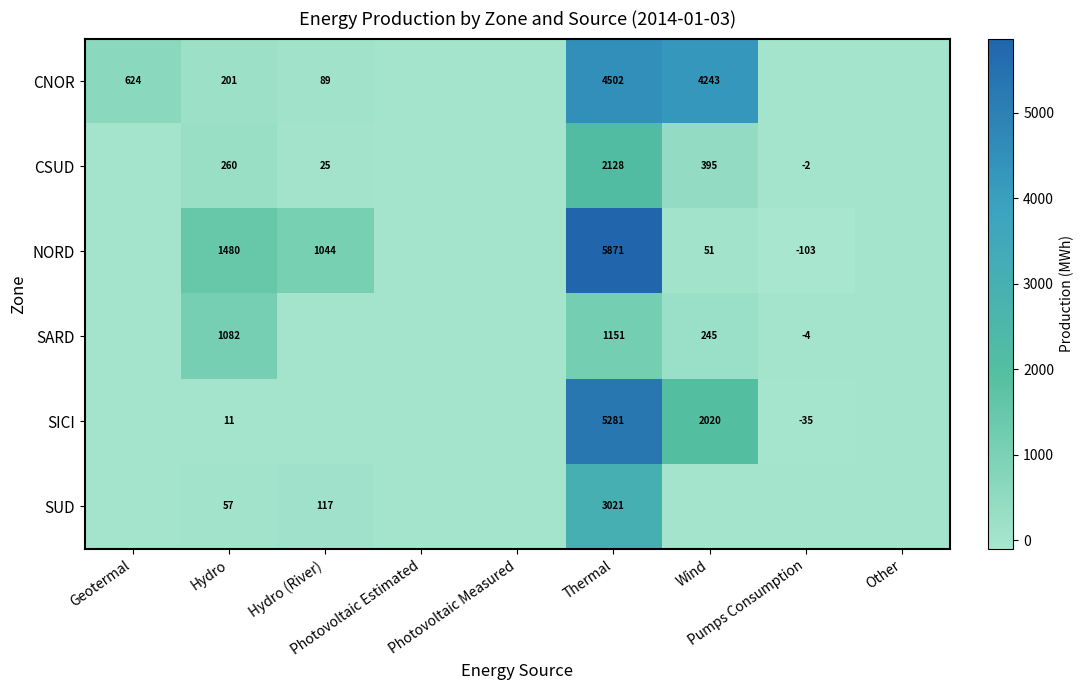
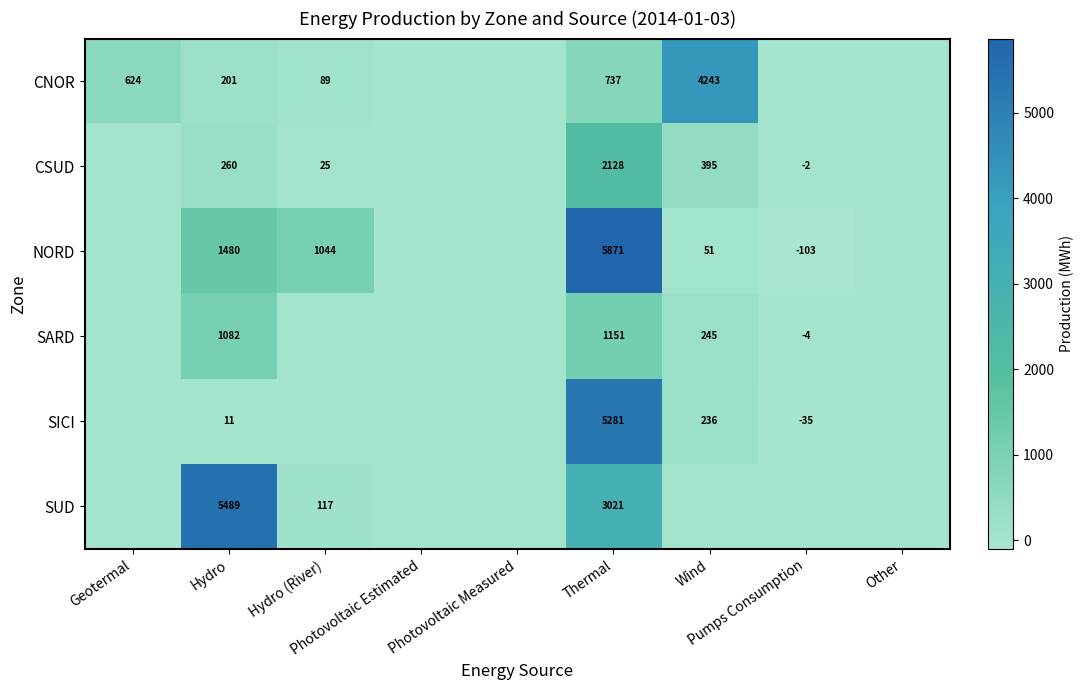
CNOR, Thermal: 4502 -> 737
SICI, Wind: 2020 -> 236
SUD, Hydro: 57 -> 5489
